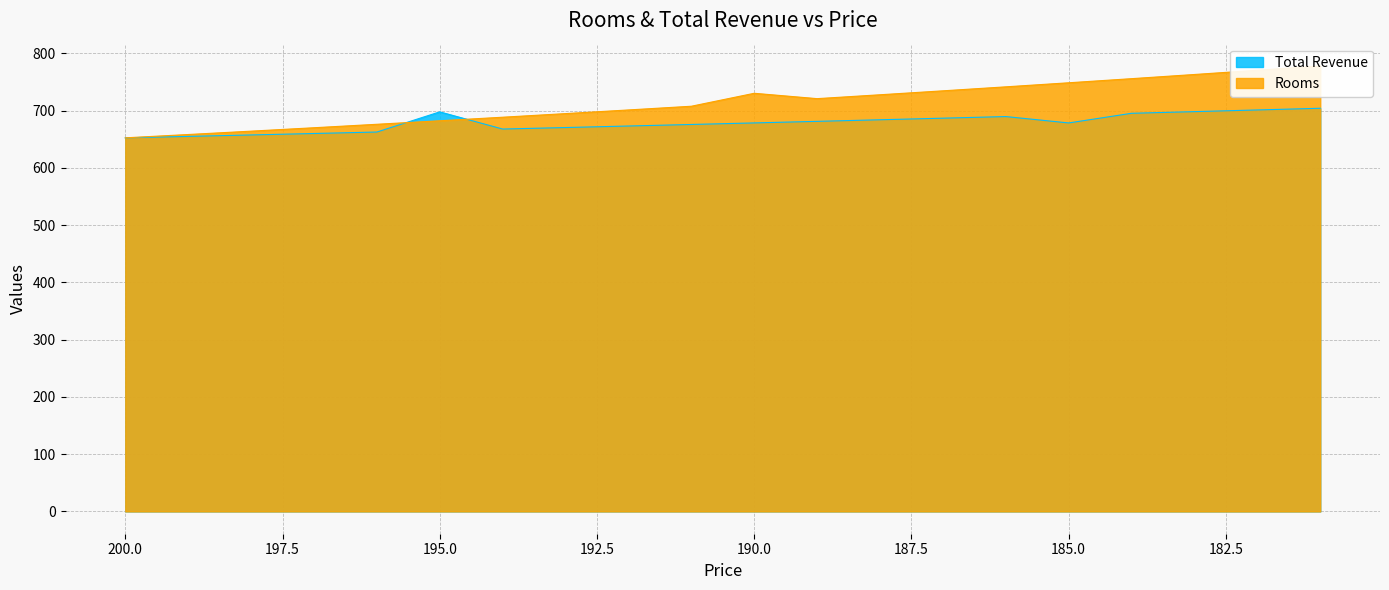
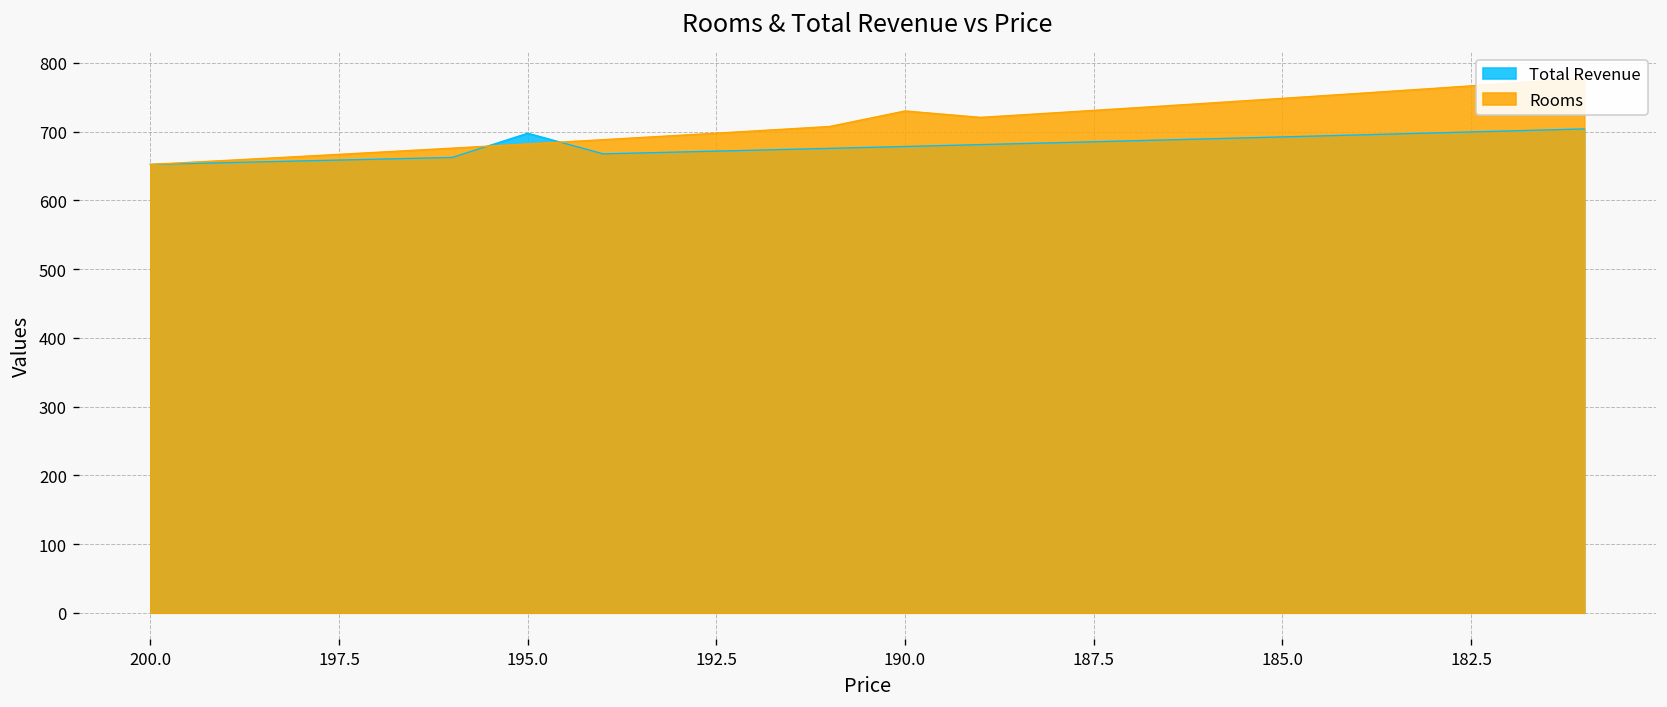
Total Revenue, 185.0: 680 -> 690
